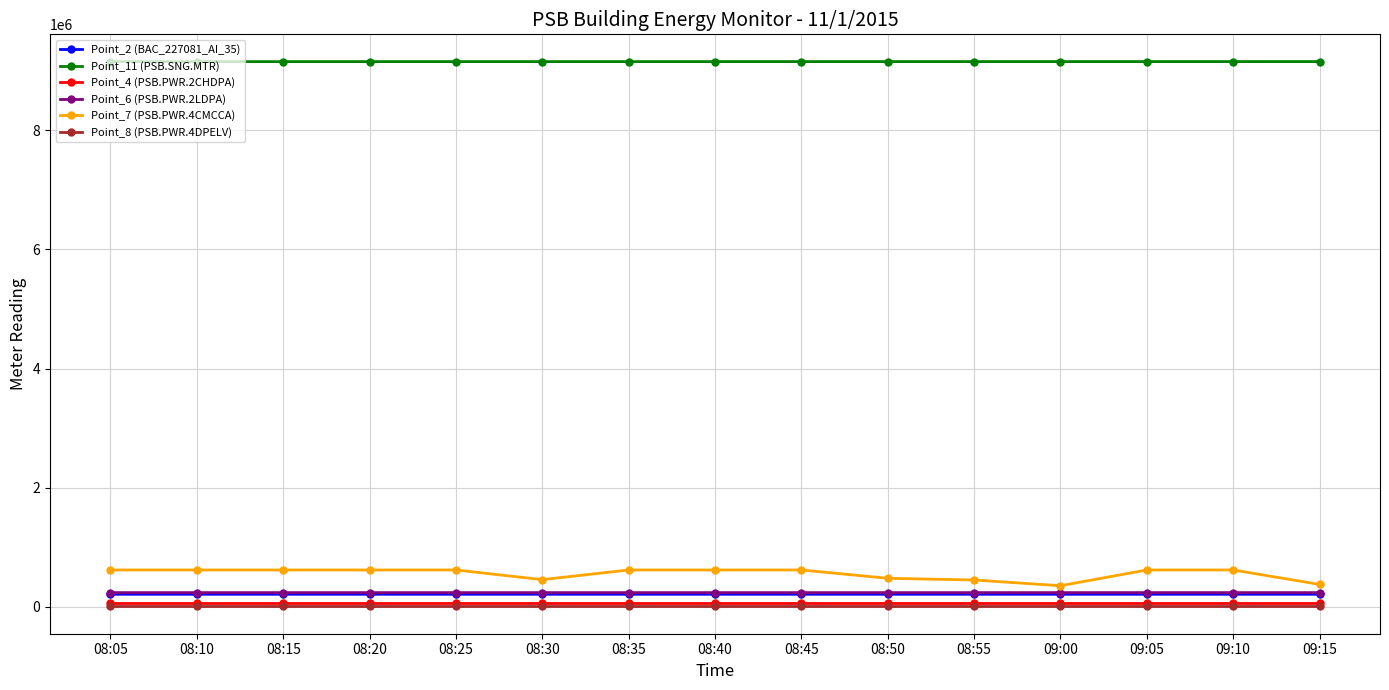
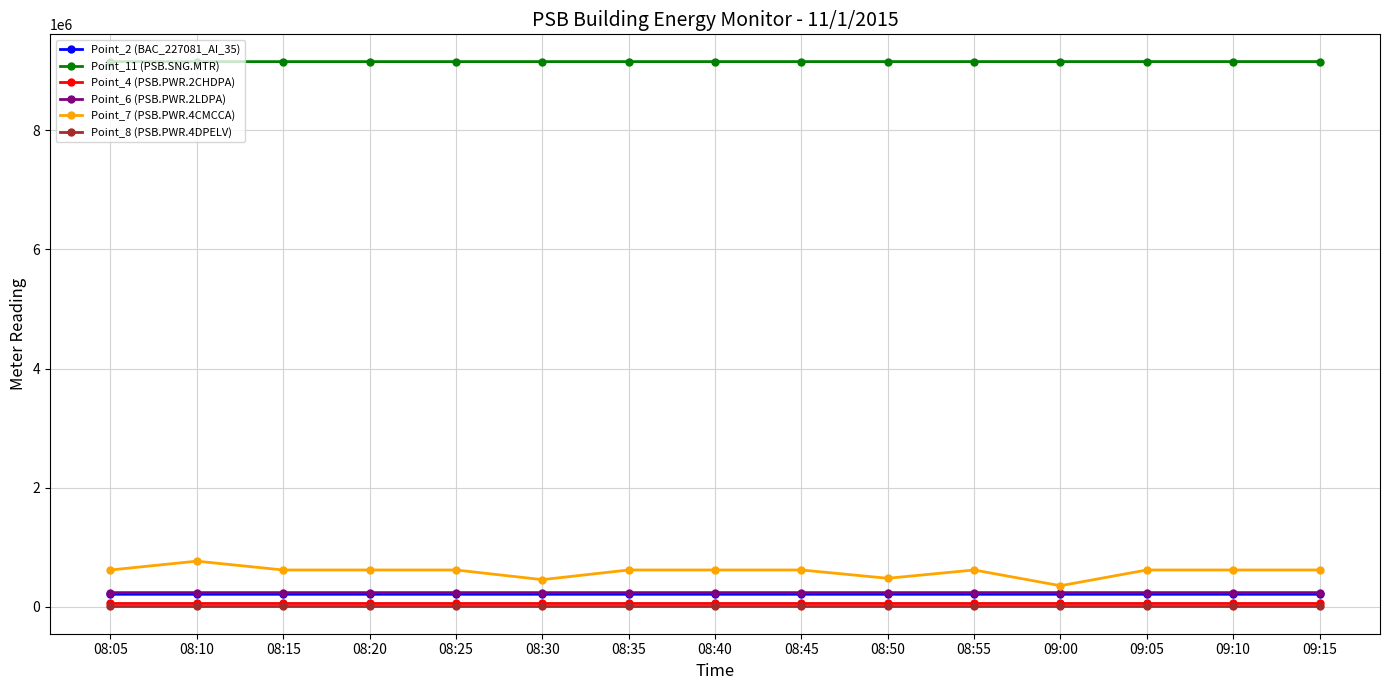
Point_7 (PSB.PWR.4CMCCA), 08:10: 600000 -> 800000
Point_7 (PSB.PWR.4CMCCA), 08:55: 500000 -> 600000
Point_7 (PSB.PWR.4CMCCA), 09:15: 400000 -> 600000
